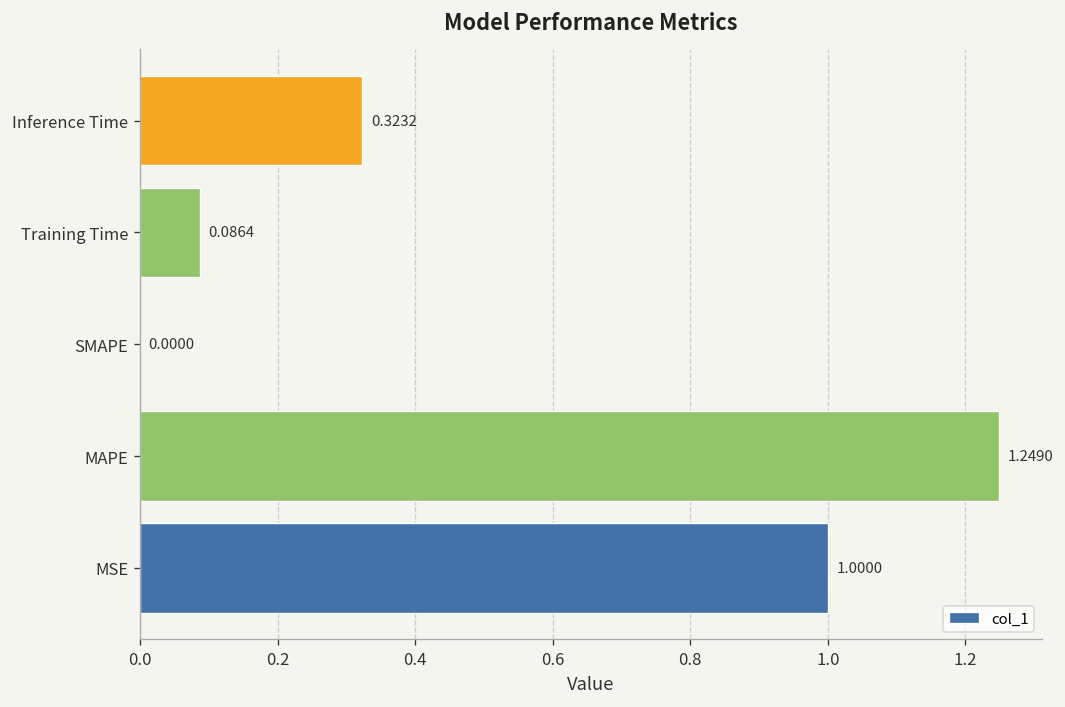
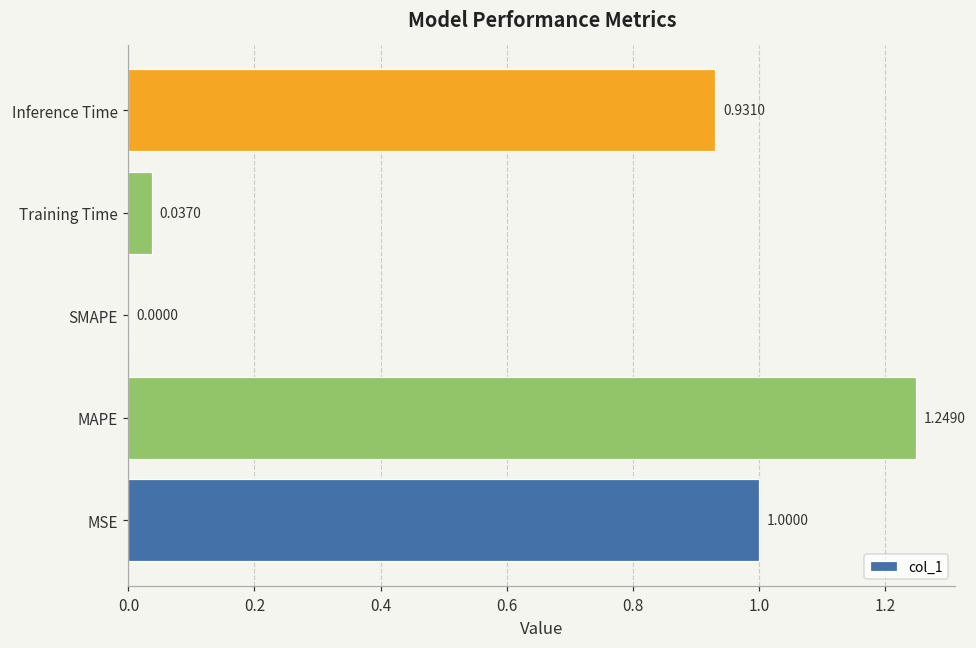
Inference Time: 0.3232 -> 0.9310
Training Time: 0.0864 -> 0.0370
